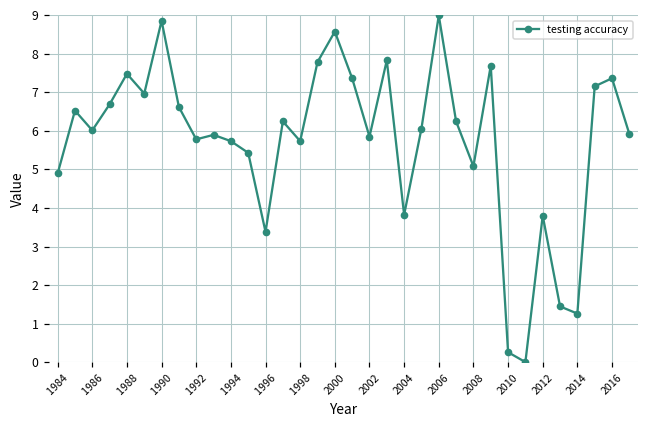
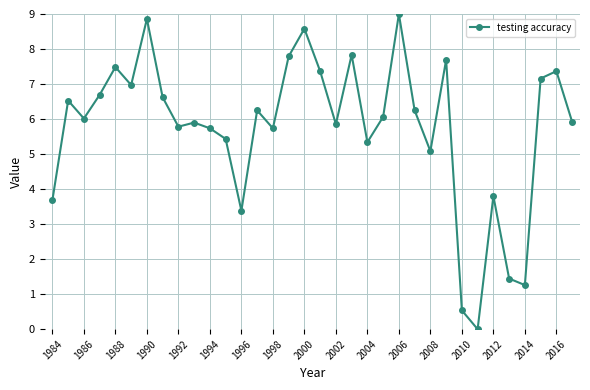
1984: 4.9 -> 3.7
2004: 3.8 -> 5.3
2010: 0.3 -> 0.5
